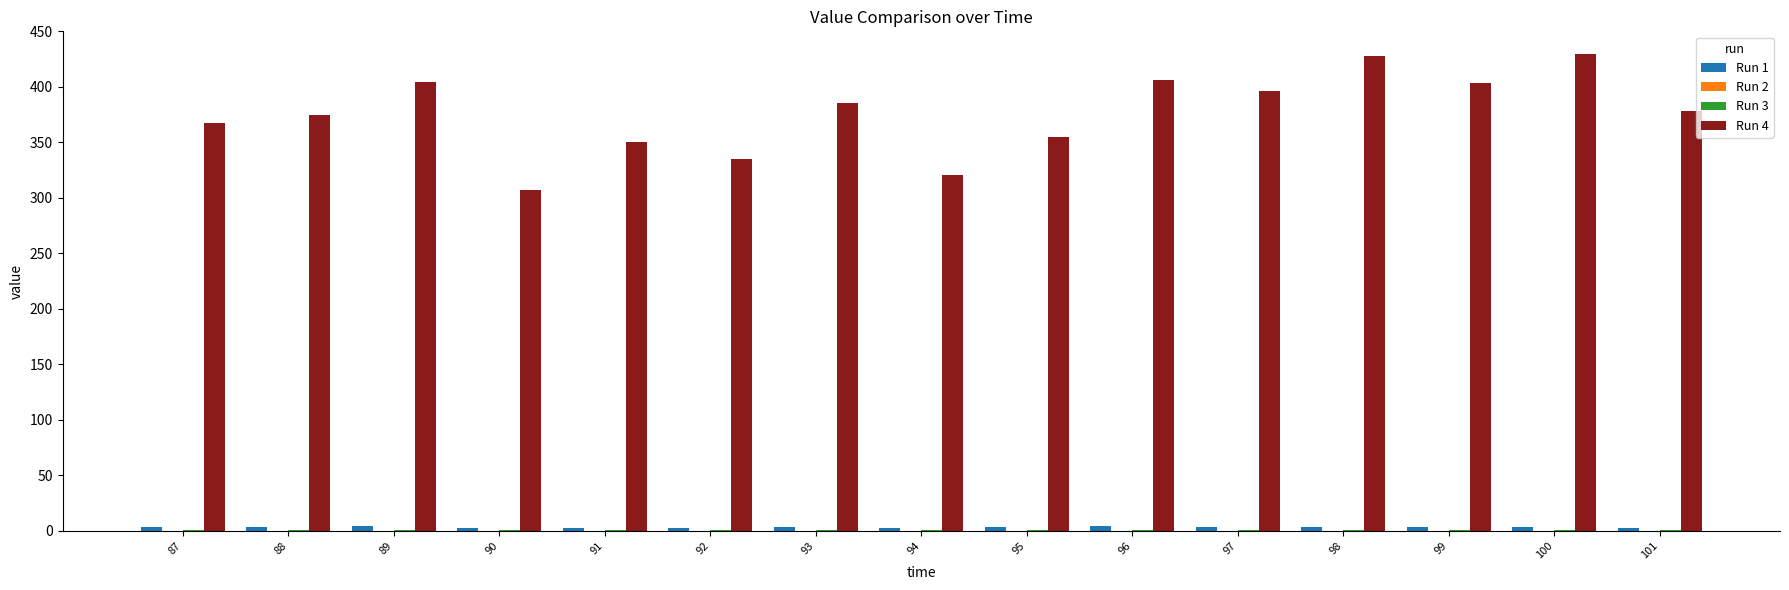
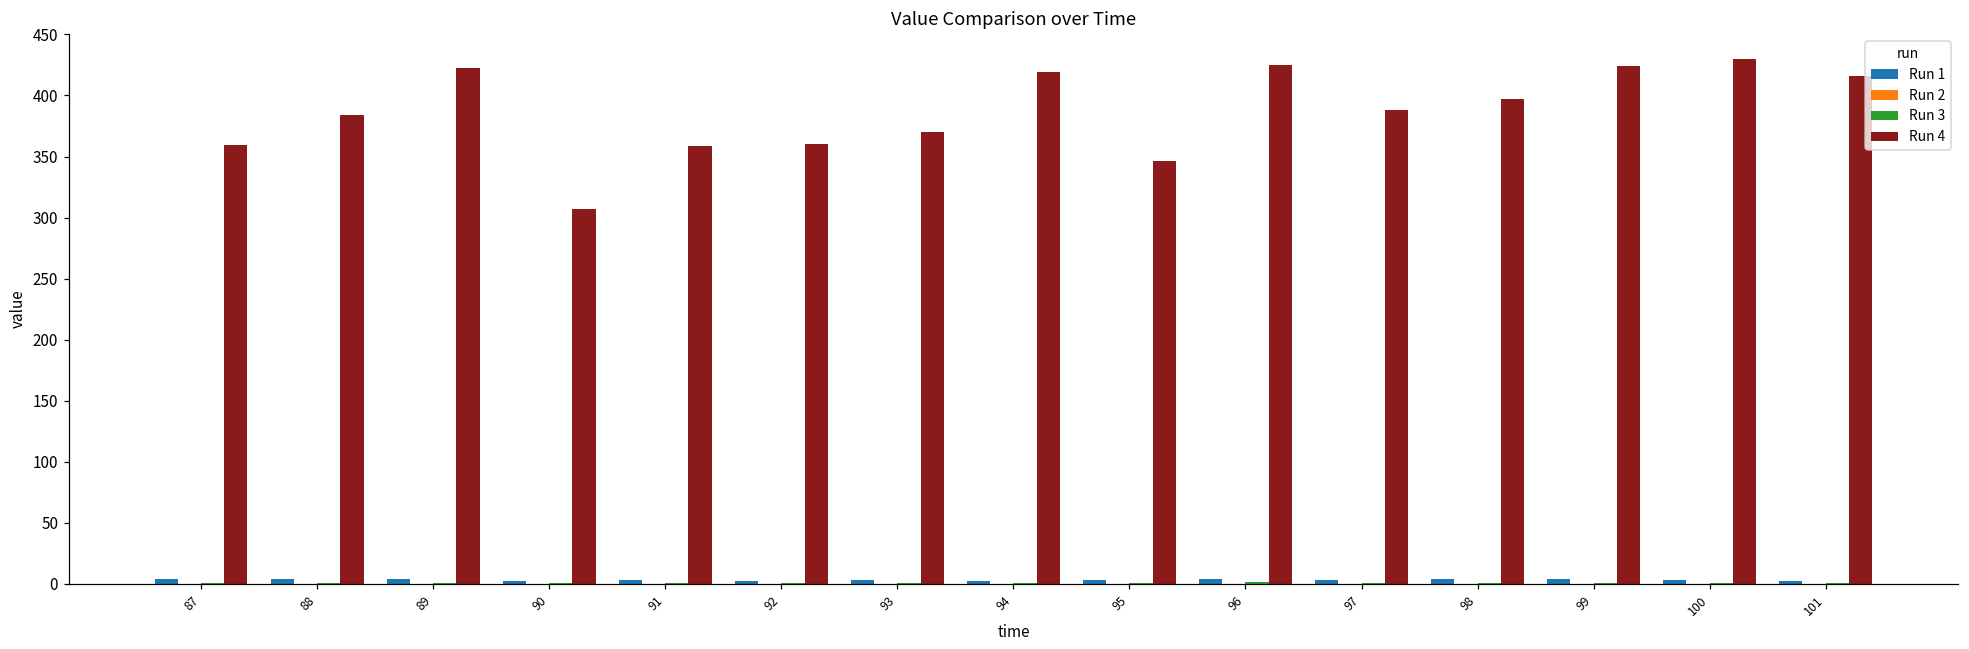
Run 4, 87: 367 -> 360
Run 4, 88: 375 -> 384
Run 4, 89: 404 -> 422
Run 4, 91: 350 -> 358
Run 4, 92: 335 -> 360
Run 4, 93: 386 -> 370
Run 4, 94: 320 -> 419
Run 4, 95: 355 -> 346
Run 4, 96: 406 -> 425
Run 4, 97: 396 -> 388
Run 4, 98: 428 -> 397
Run 4, 99: 403 -> 424
Run 4, 101: 378 -> 416
